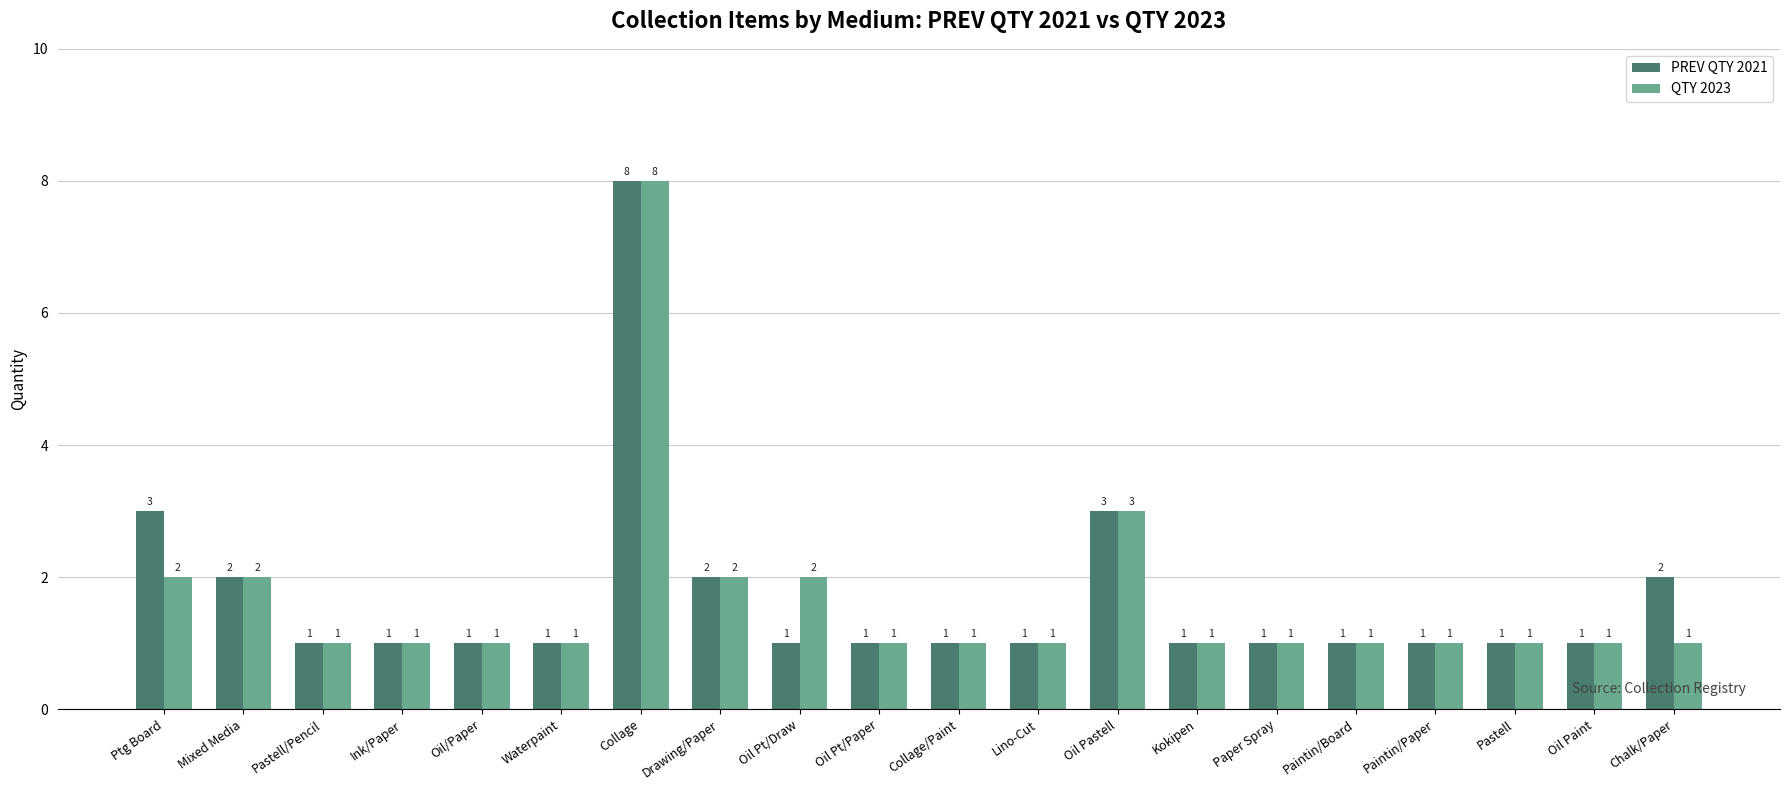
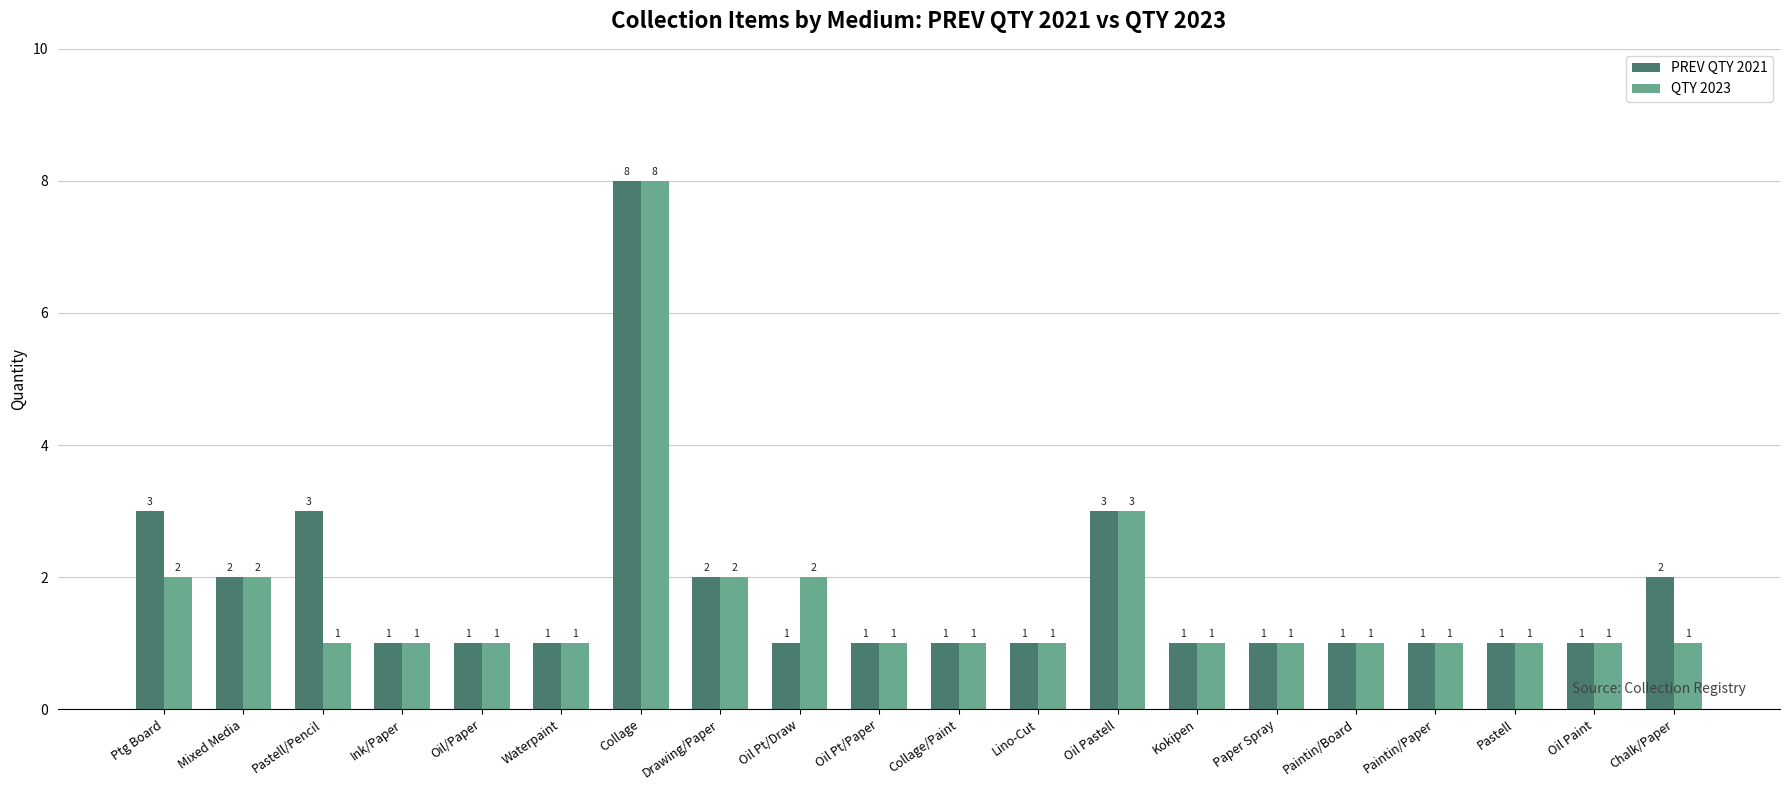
PREV QTY 2021, Pastell/Pencil: 1 -> 3
